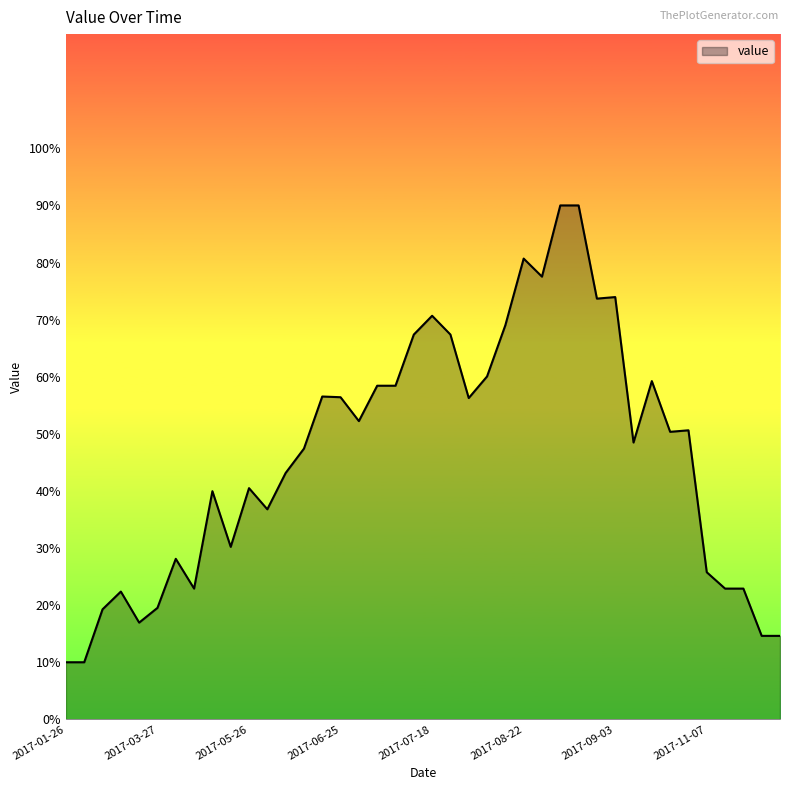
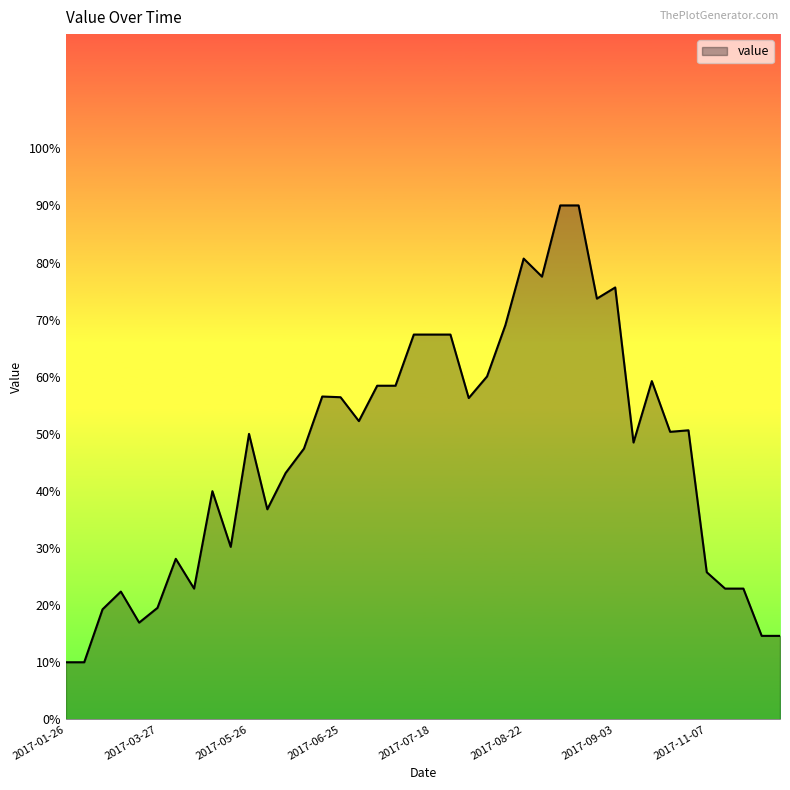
2017-05-26: 40% -> 50%
2017-07-18: 71% -> 67%
2017-09-03: 74% -> 76%
